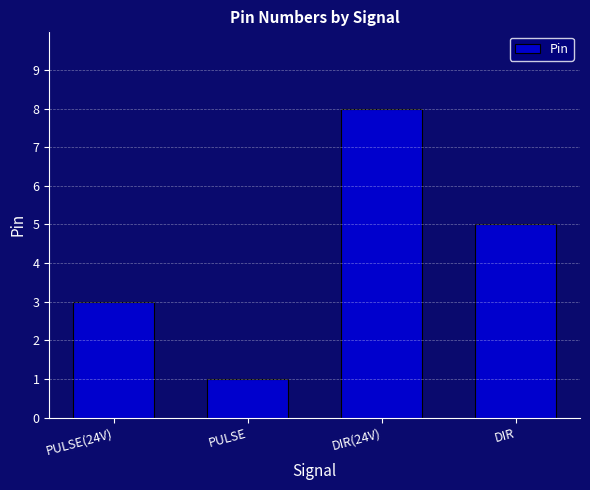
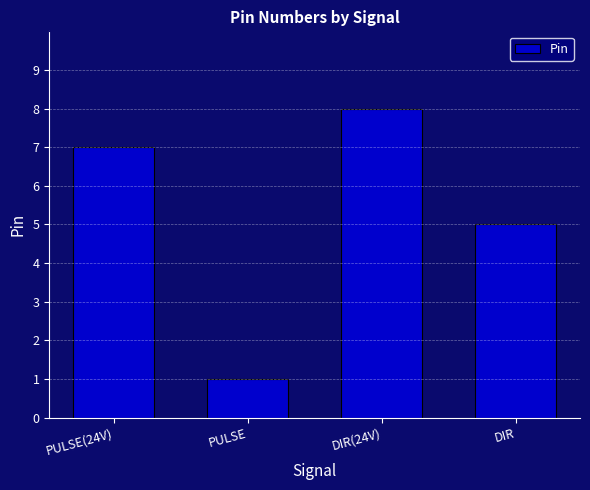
PULSE(24V): 3 -> 7
